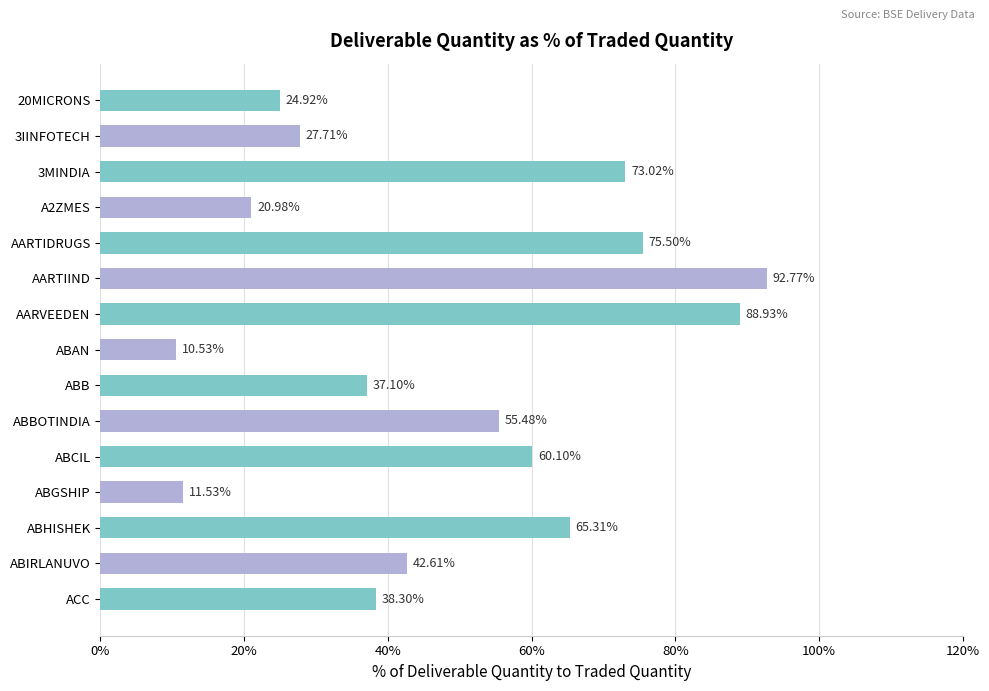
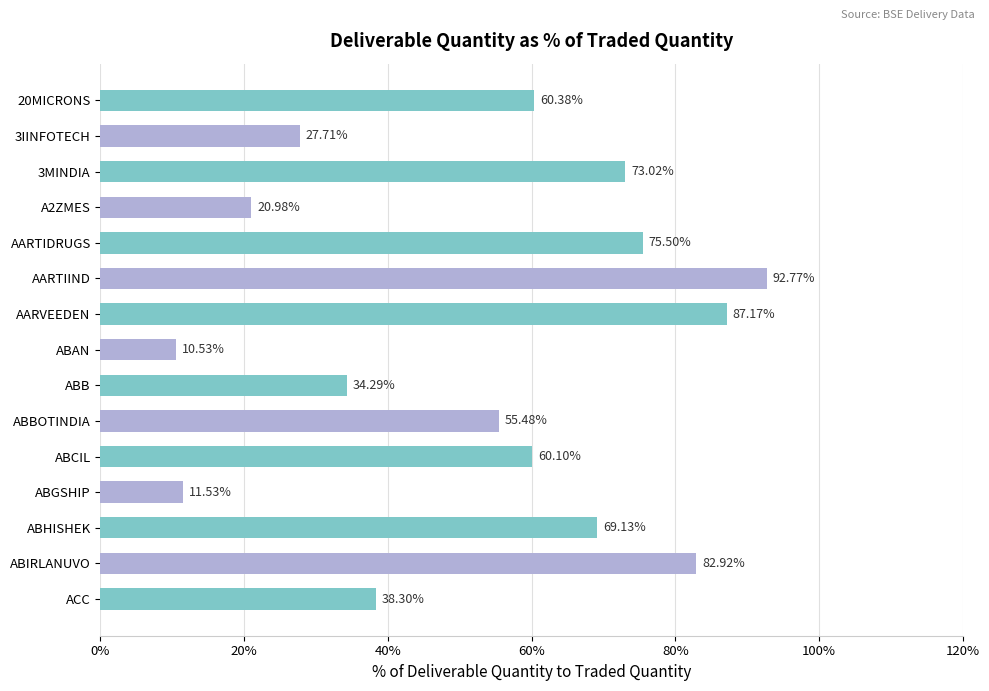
20MICRONS: 24.92% -> 60.38%
AARVEEDEN: 88.93% -> 87.17%
ABB: 37.10% -> 34.29%
ABHISHEK: 65.31% -> 69.13%
ABIRLANUVO: 42.61% -> 82.92%
